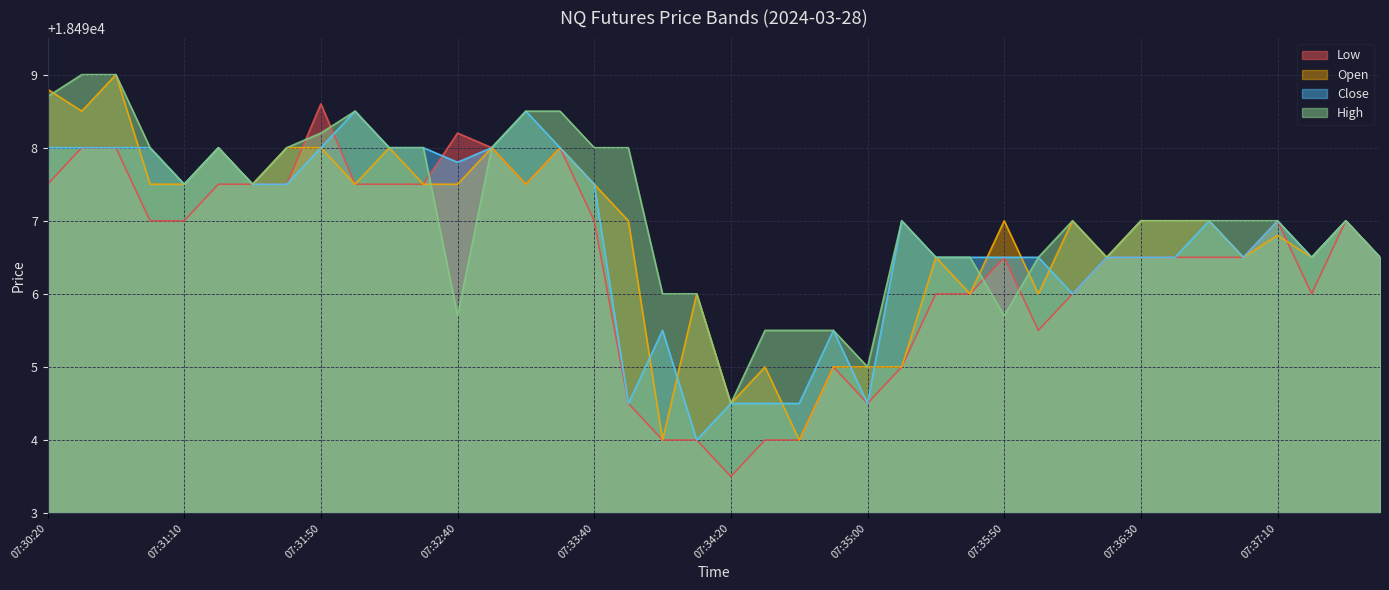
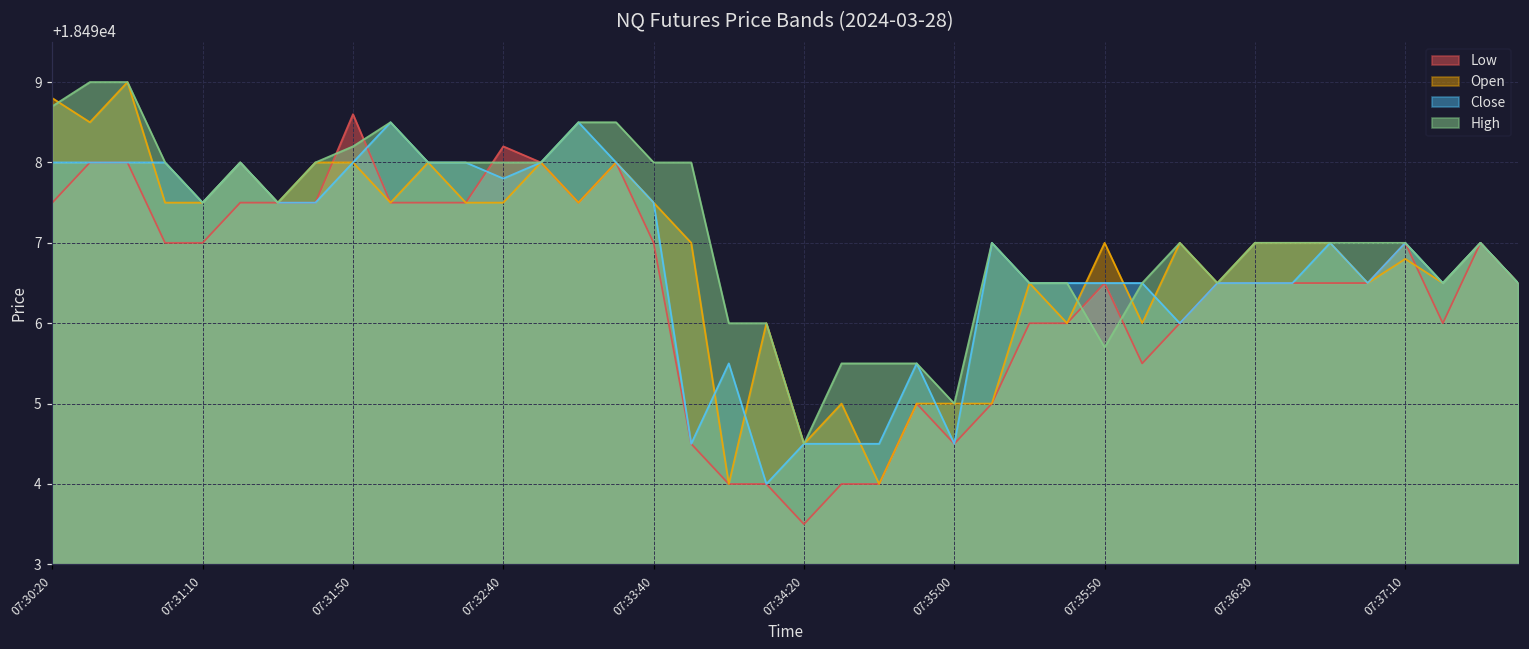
High, 07:32:40: 18495.7 -> 18498.0
